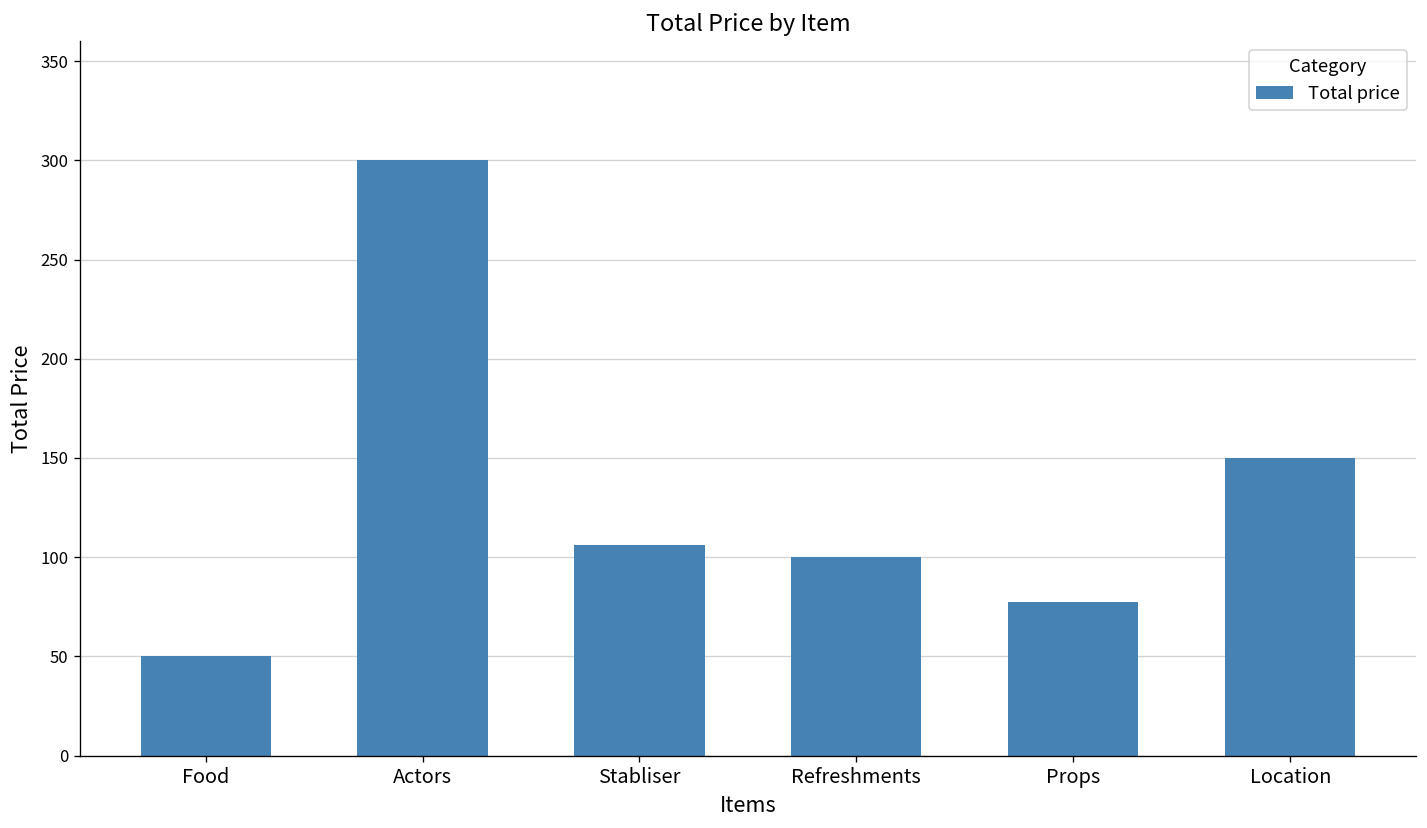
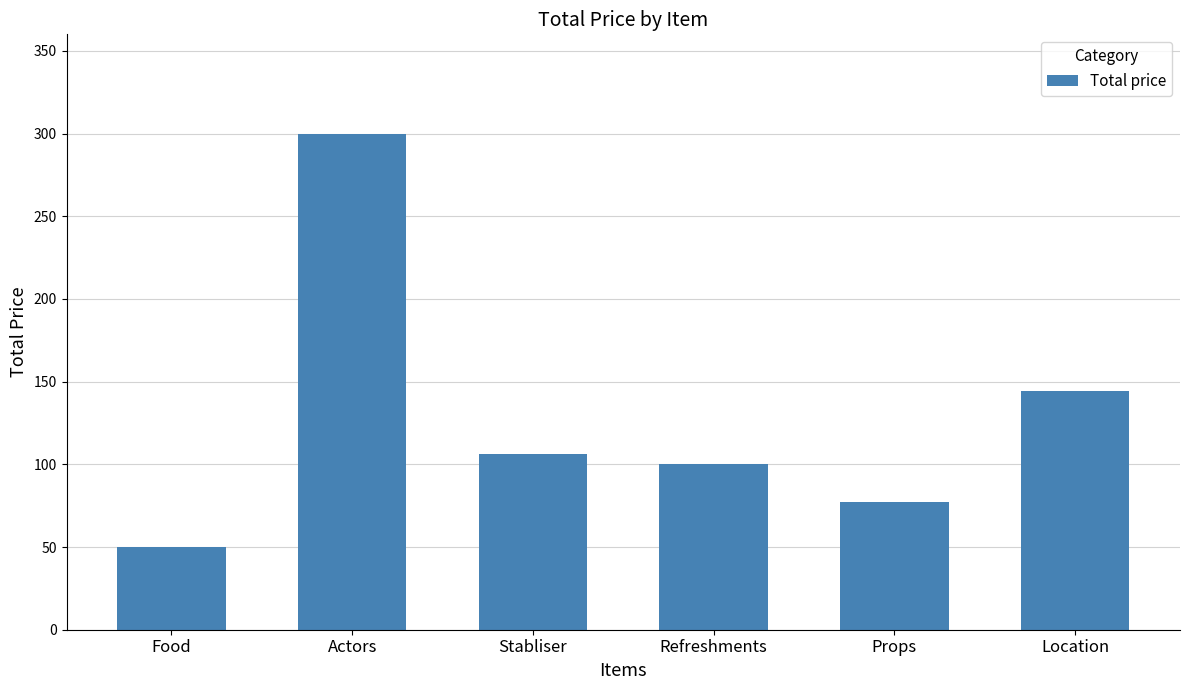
Location: 150 -> 144
